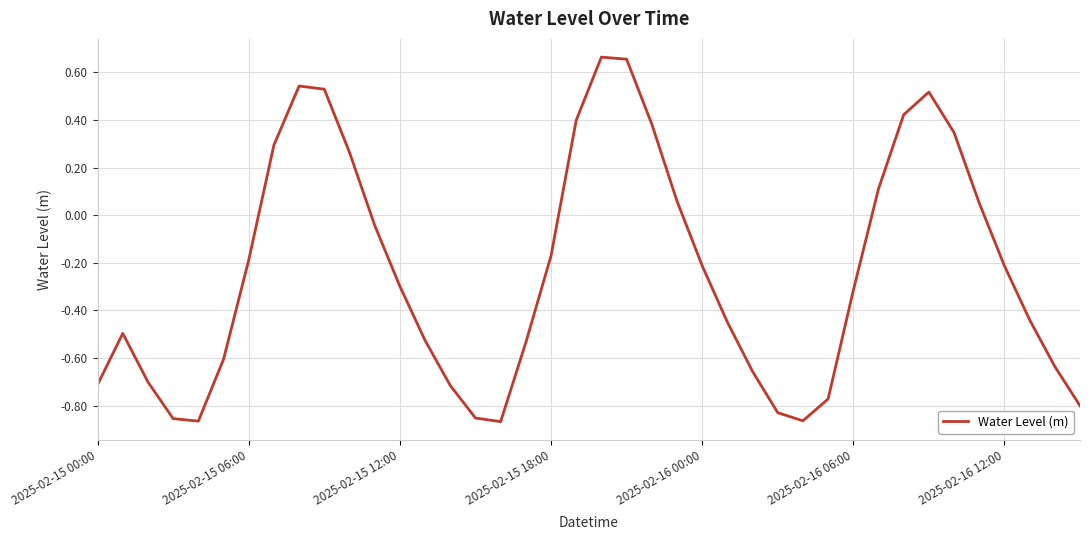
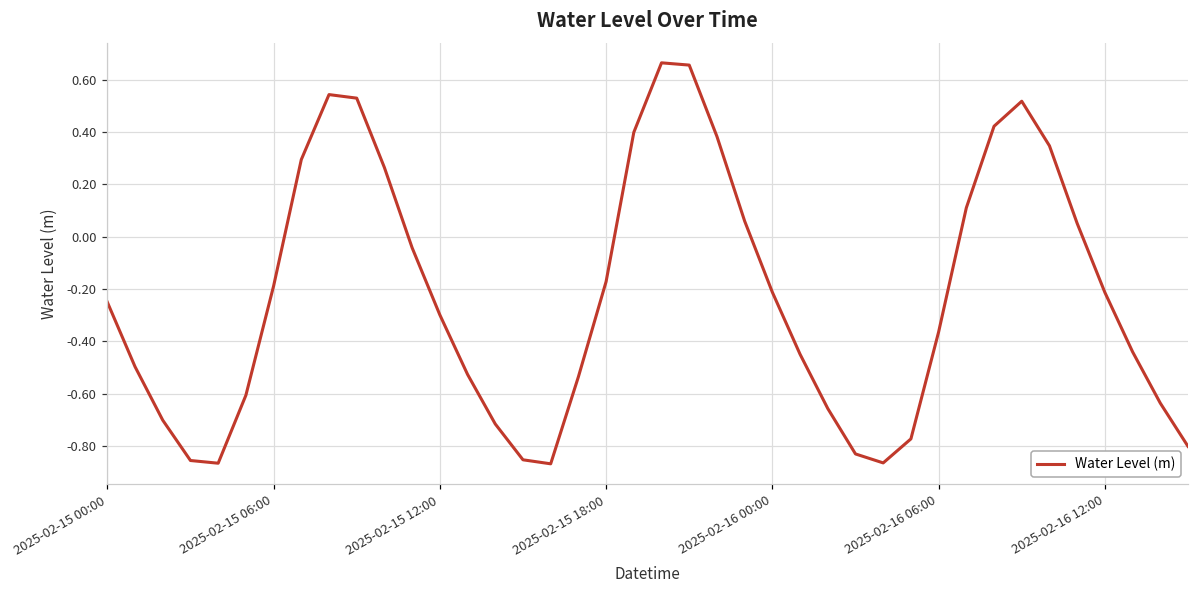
2025-02-15 00:00: -0.71 -> -0.25
2025-02-16 06:00: -0.32 -> -0.36
